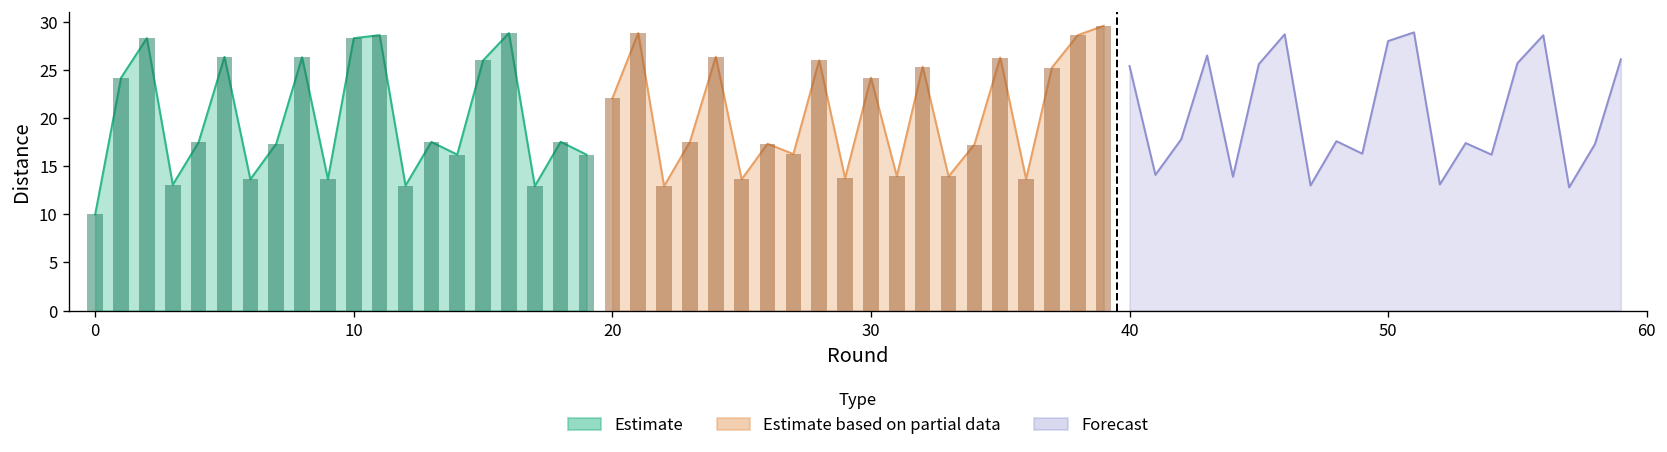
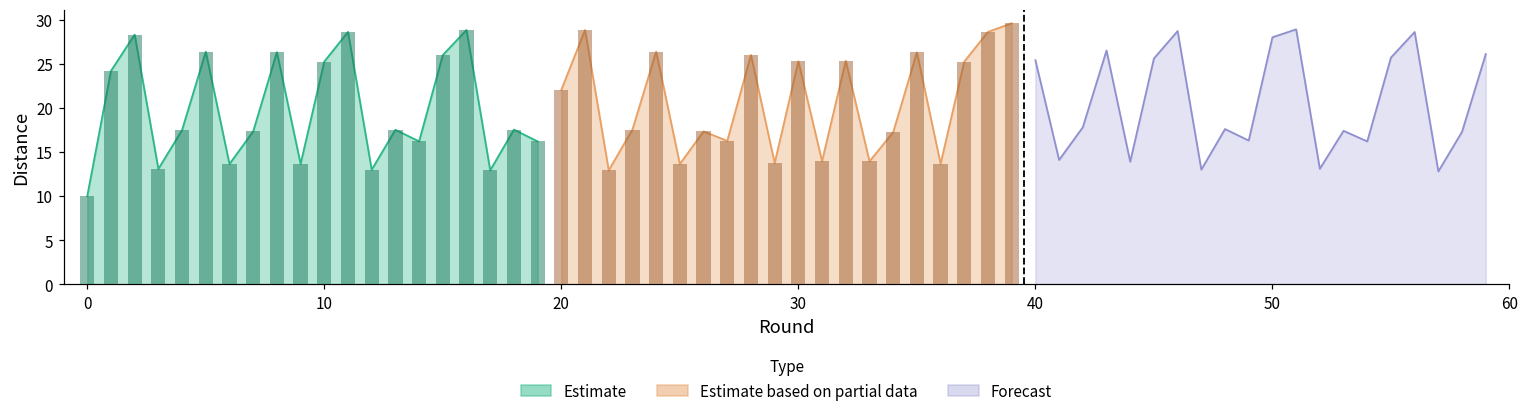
Estimate, 10: 28 -> 25
Estimate based on partial data, 30: 24 -> 25
